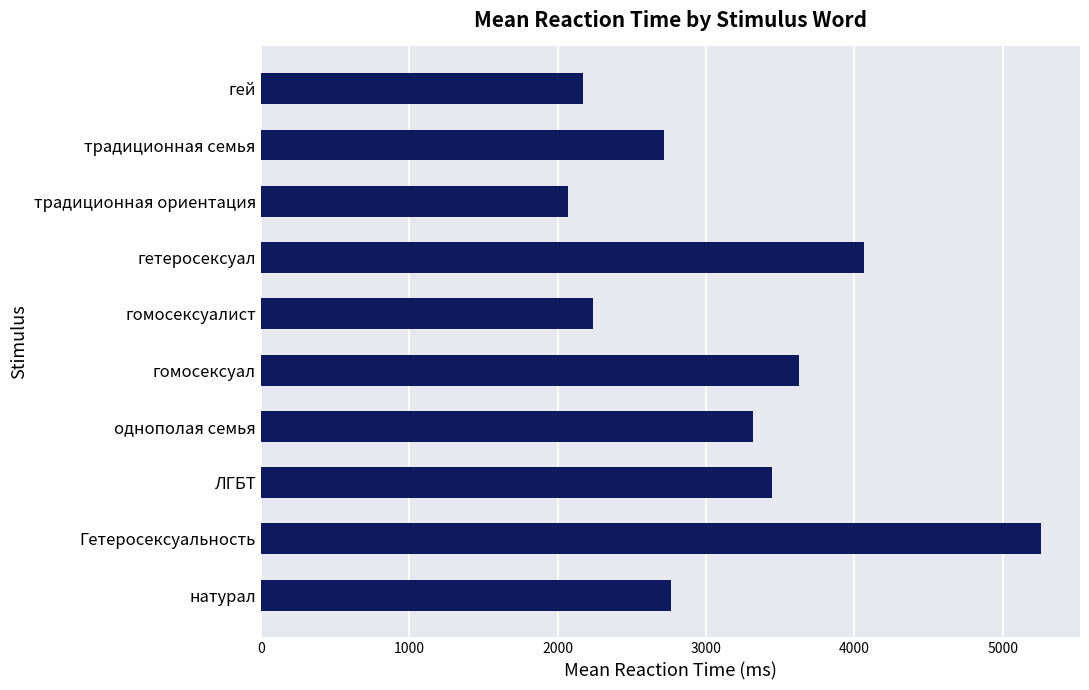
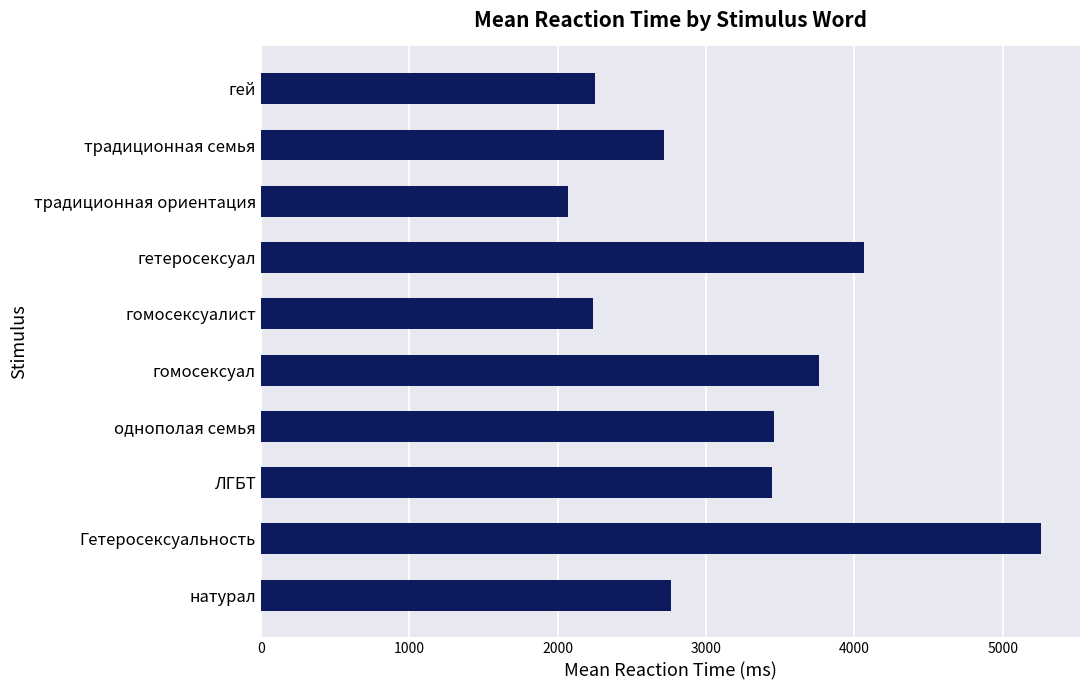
гей: 2170 -> 2250
гомосексуал: 3620 -> 3760
однополая семья: 3310 -> 3460
